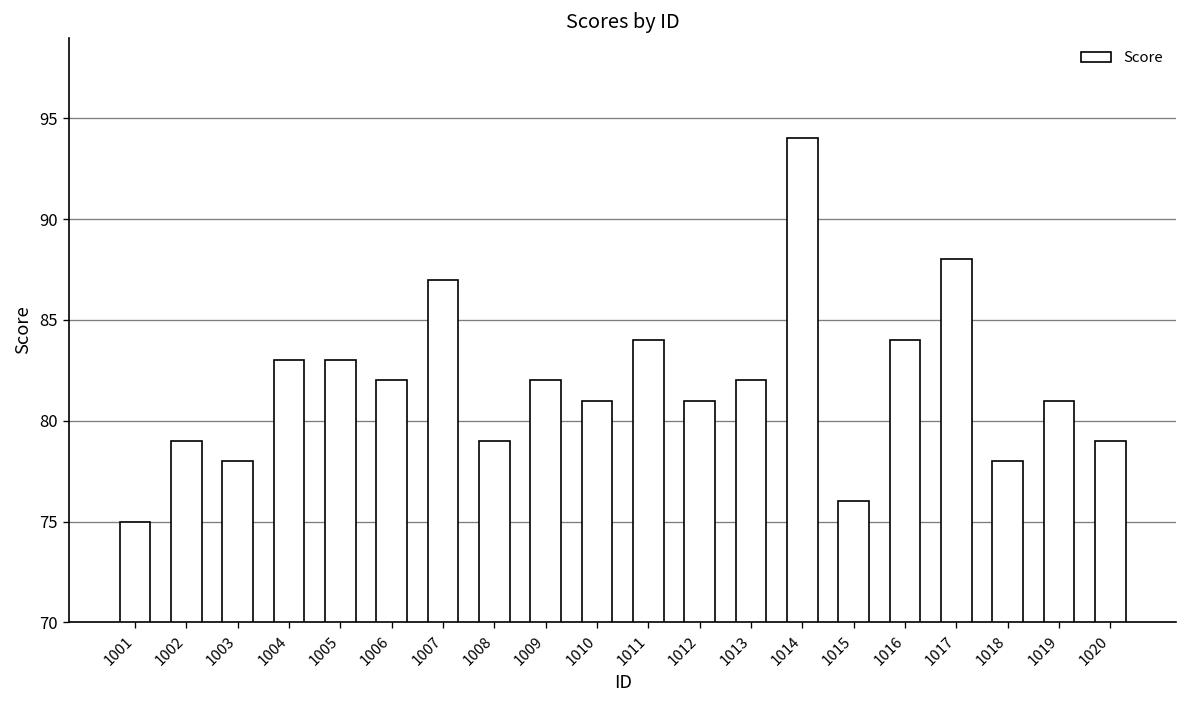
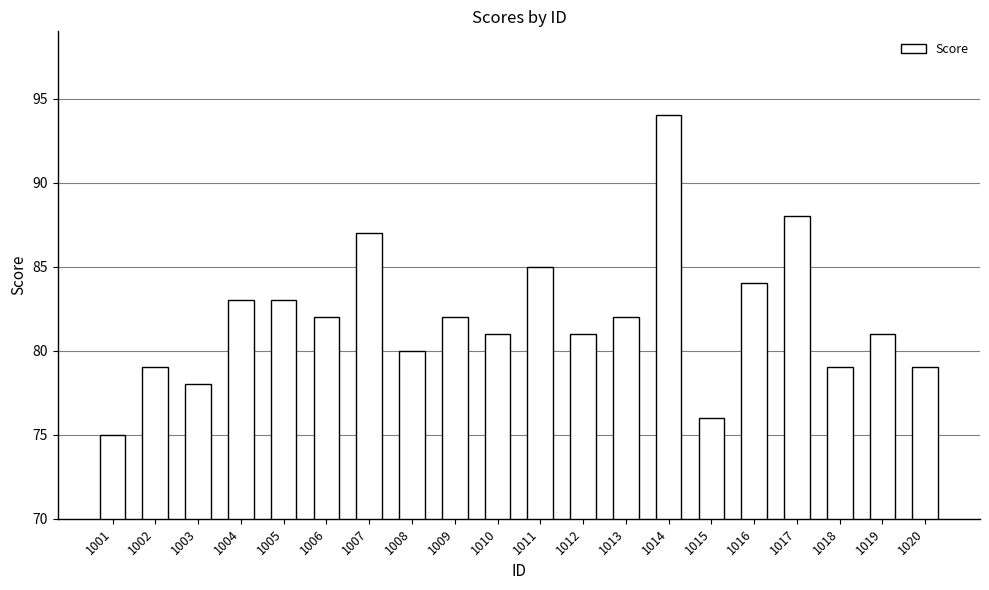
1008: 79 -> 80
1011: 84 -> 85
1018: 78 -> 79
